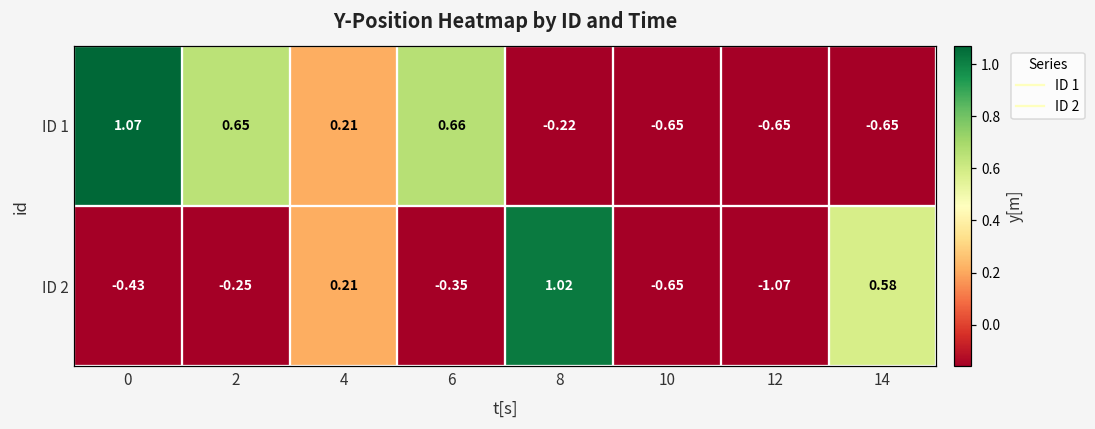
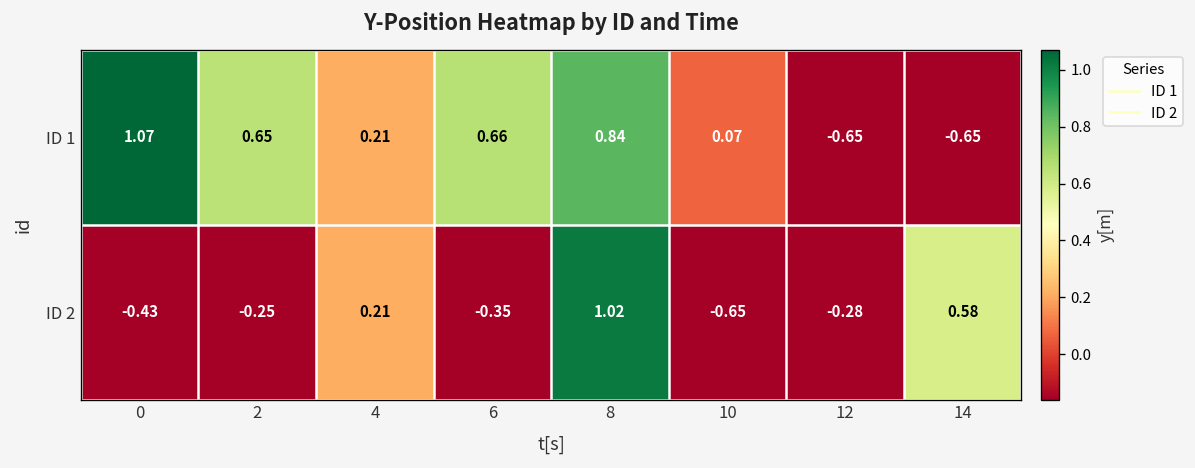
ID 1, 8: -0.22 -> 0.84
ID 1, 10: -0.65 -> 0.07
ID 2, 12: -1.07 -> -0.28
